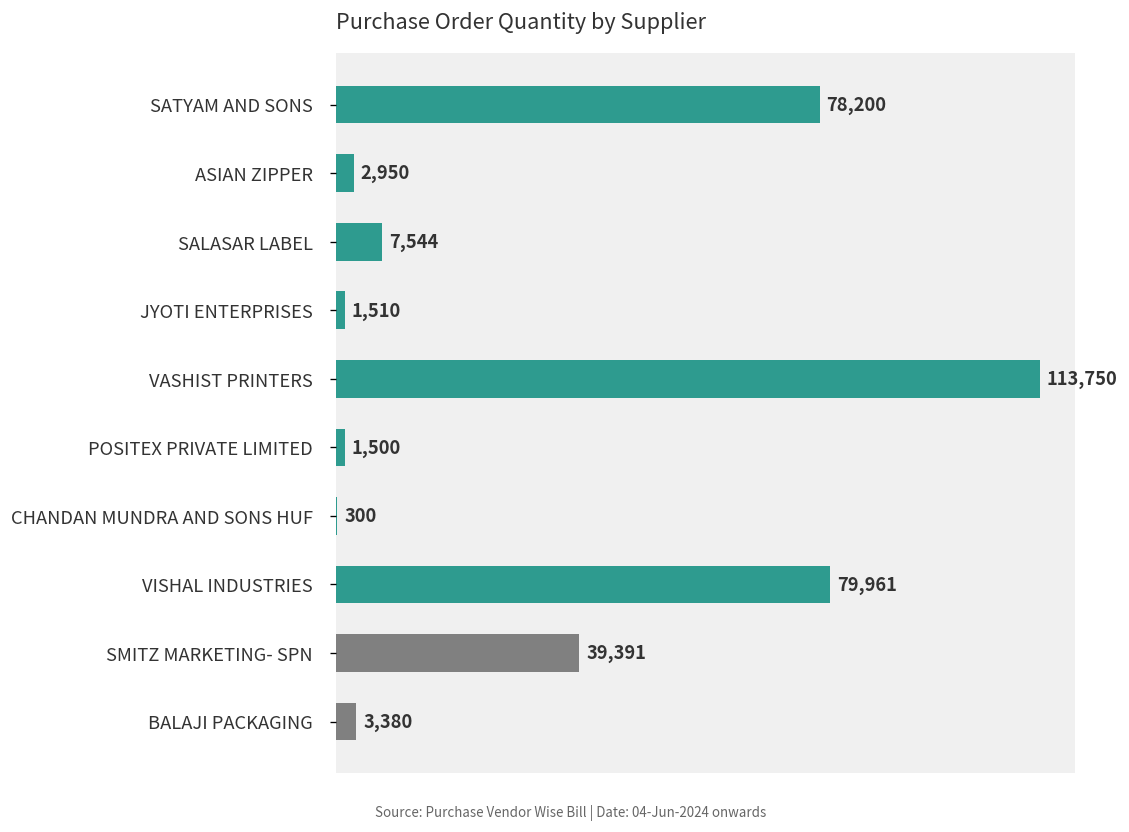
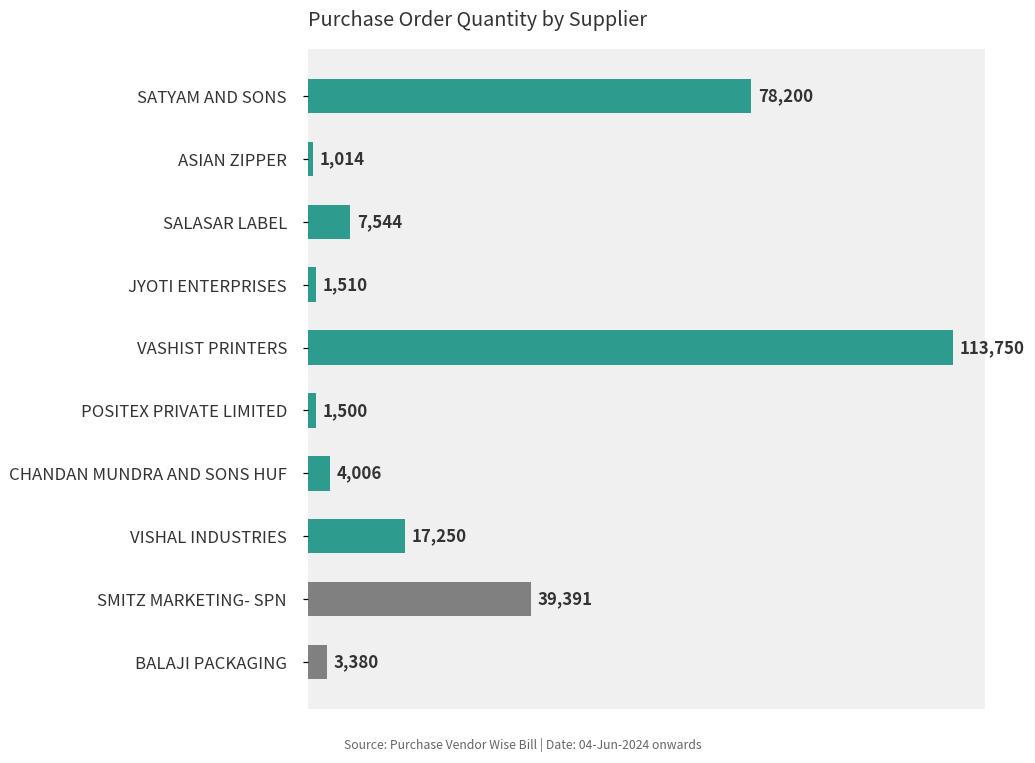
ASIAN ZIPPER: 2,950 -> 1,014
CHANDAN MUNDRA AND SONS HUF: 300 -> 4,006
VISHAL INDUSTRIES: 79,961 -> 17,250
